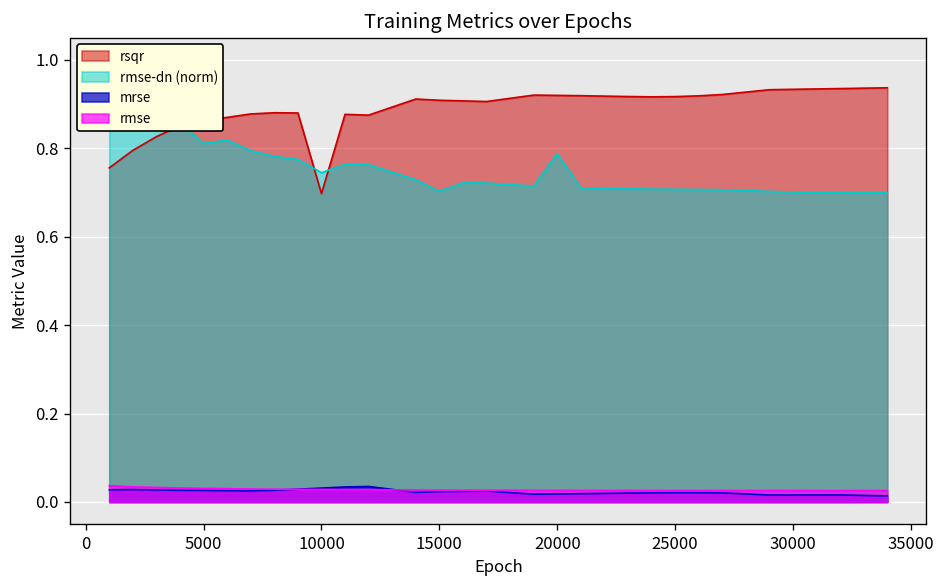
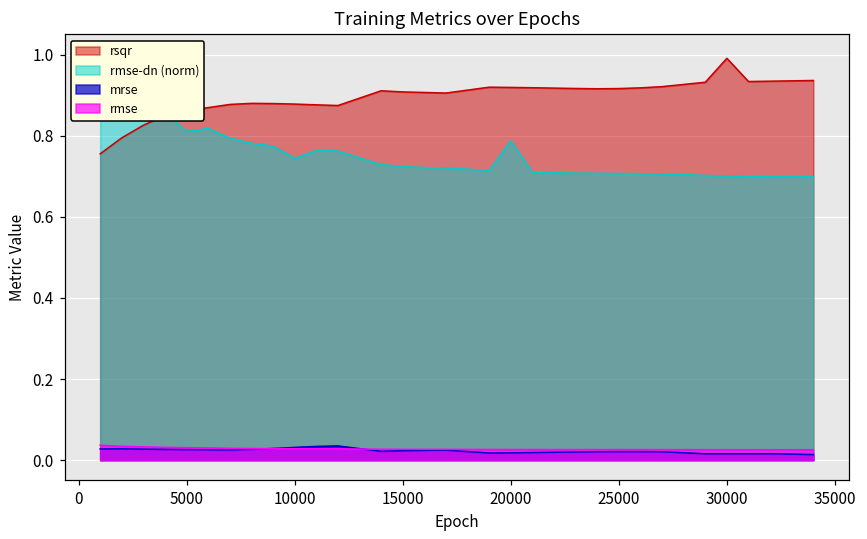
rsqr, 10000: 0.70 -> 0.88
rmse-dn (norm), 15000: 0.70 -> 0.72
rsqr, 30000: 0.93 -> 0.99
